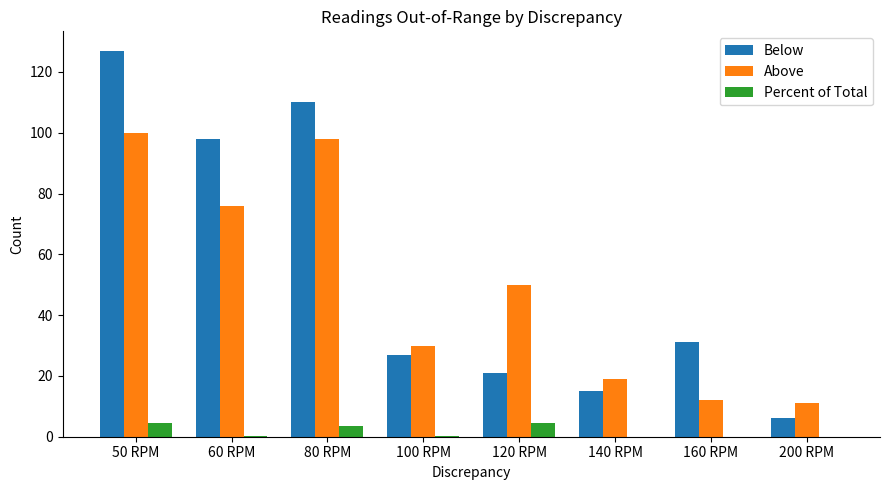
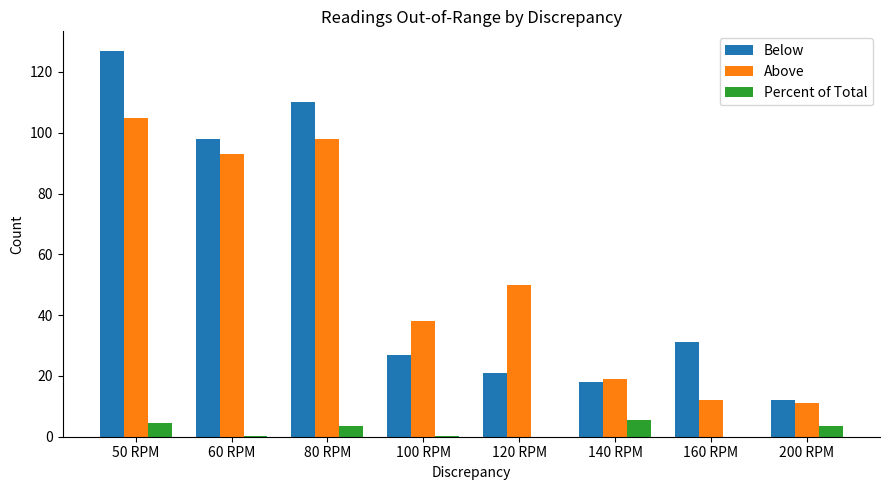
Above, 50 RPM: 100 -> 105
Above, 60 RPM: 76 -> 93
Above, 100 RPM: 30 -> 38
Percent of Total, 120 RPM: 5 -> 0
Below, 140 RPM: 15 -> 18
Percent of Total, 140 RPM: 0 -> 5
Below, 200 RPM: 6 -> 12
Percent of Total, 200 RPM: 0 -> 4
